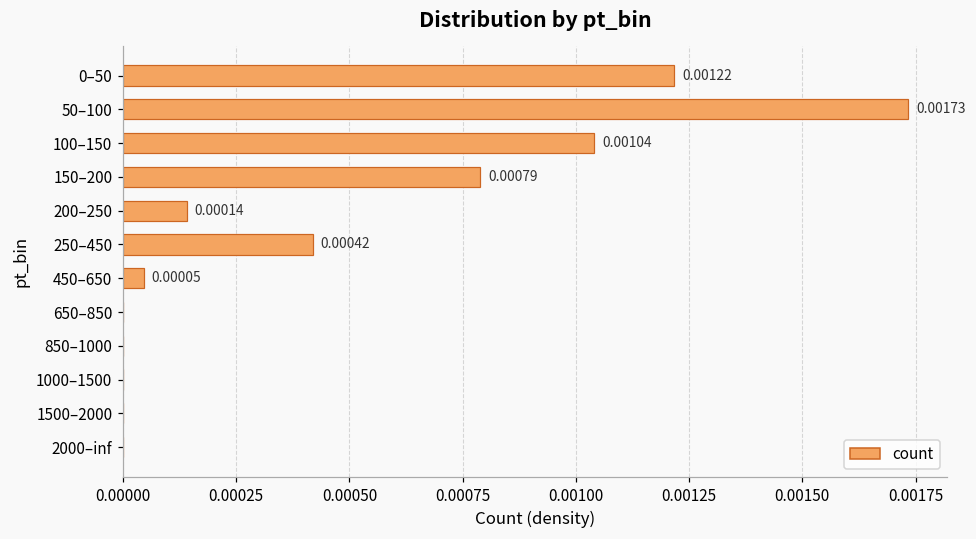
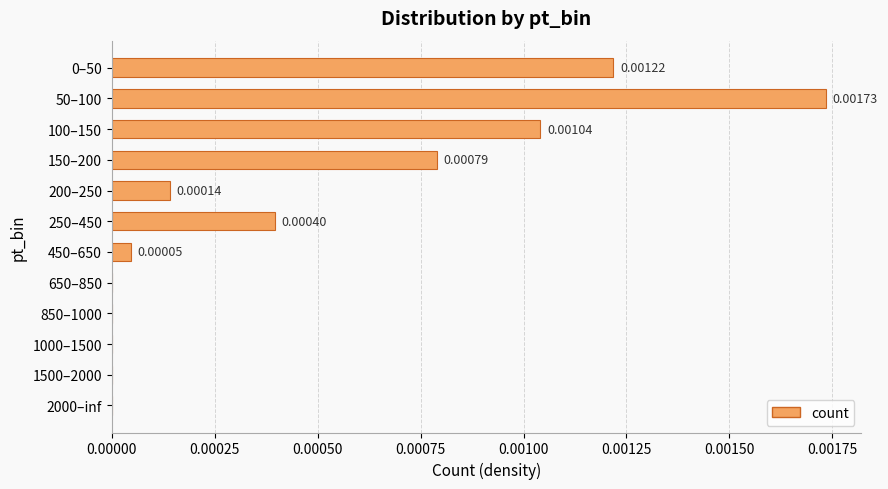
250–450: 0.00042 -> 0.00040
